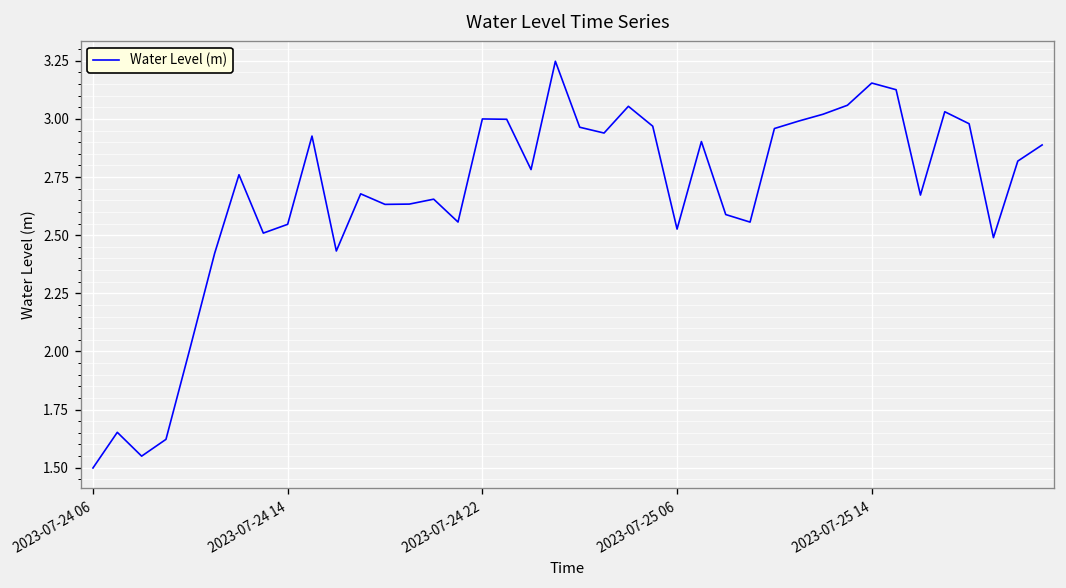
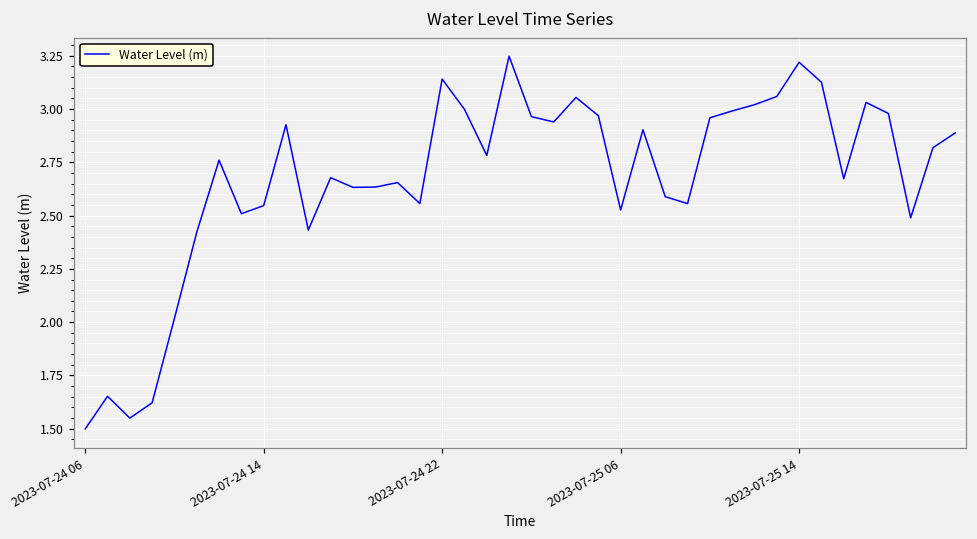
2023-07-24 22: 3.00 -> 3.14
2023-07-25 14: 3.15 -> 3.22
